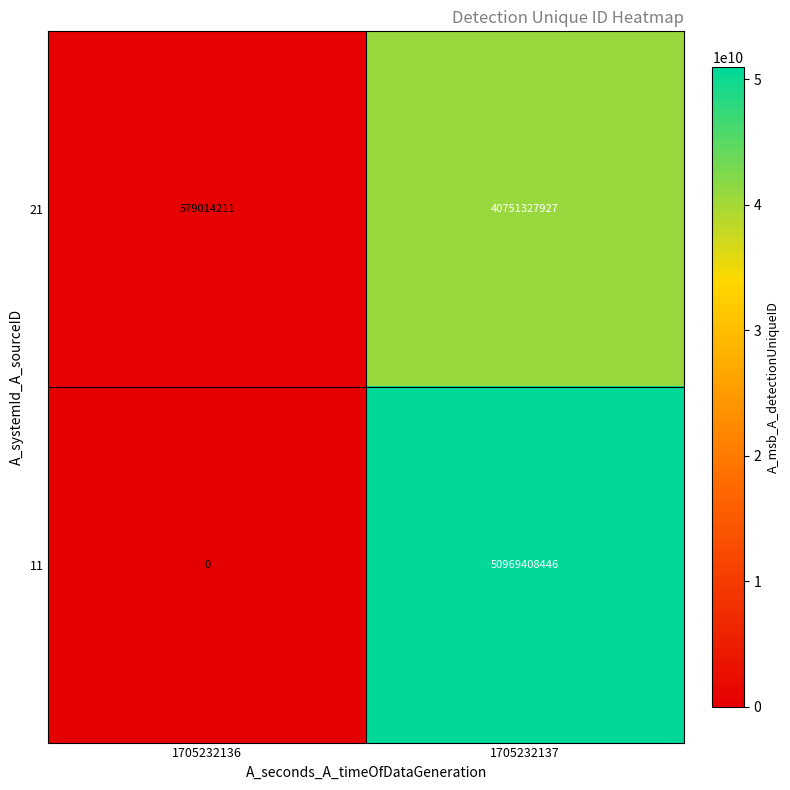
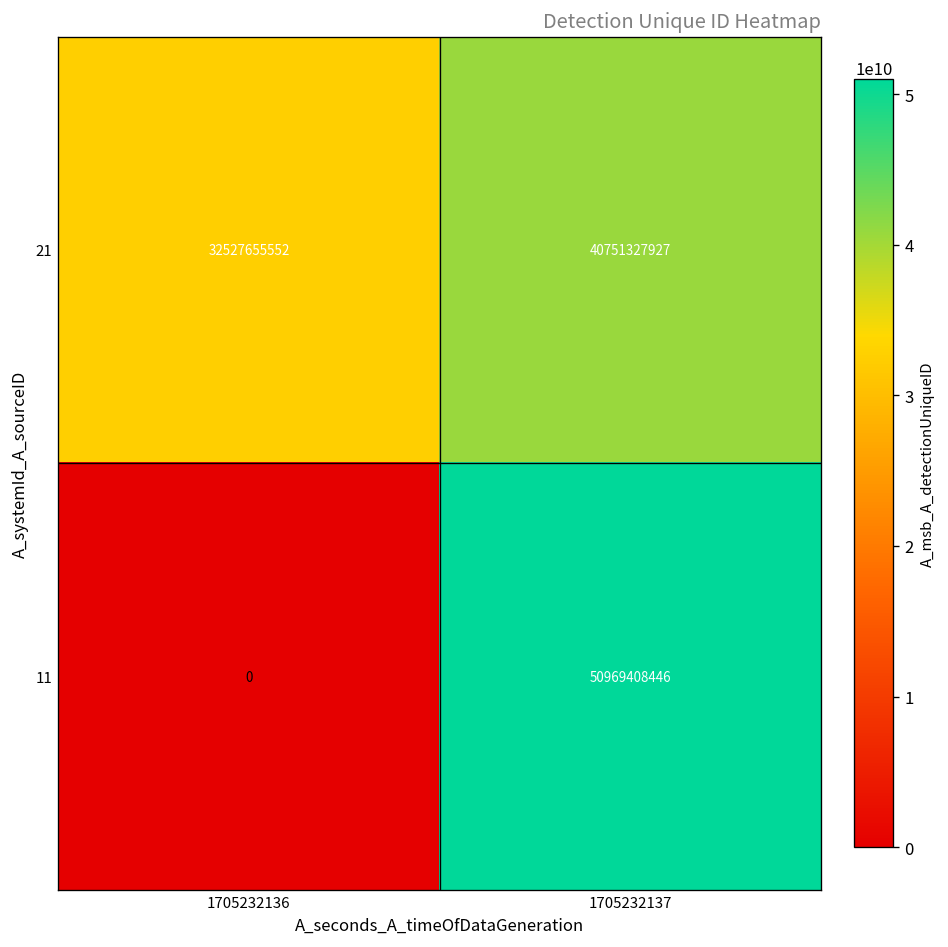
21, 1705232136: 579014211 -> 32527655552
